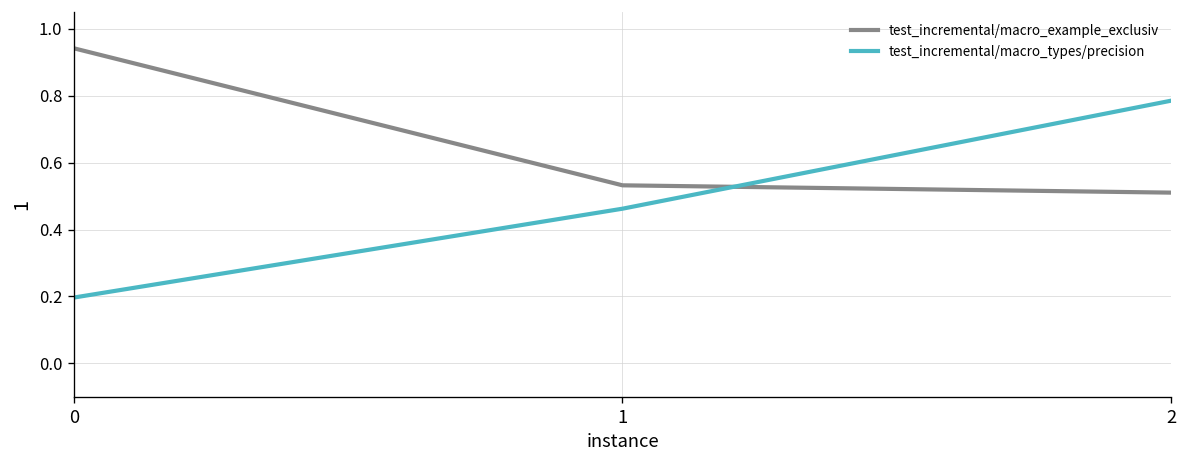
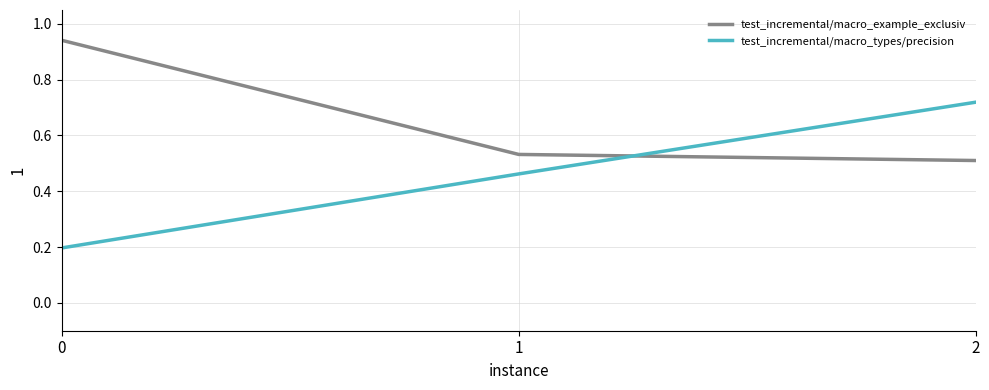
test_incremental/macro_types/precision, 2: 0.78 -> 0.72
